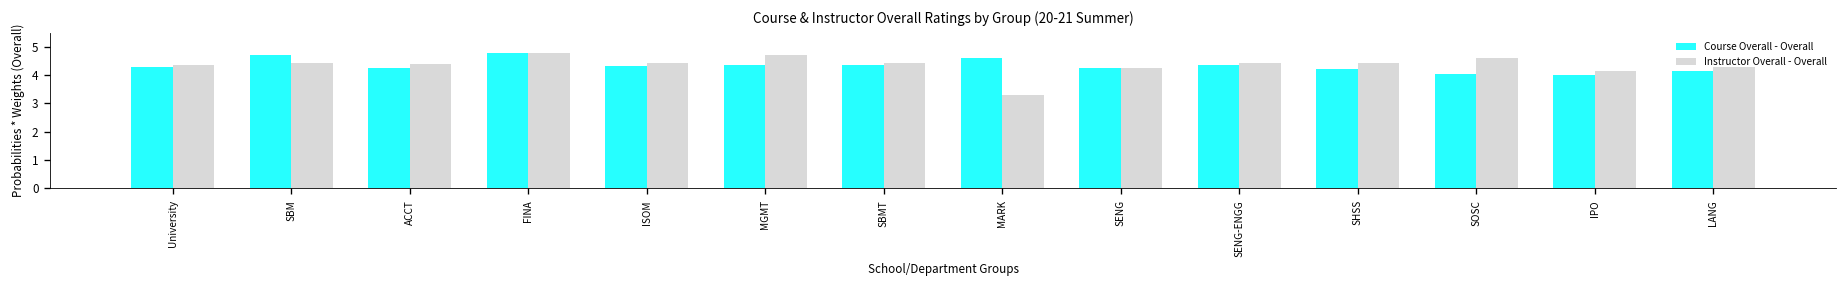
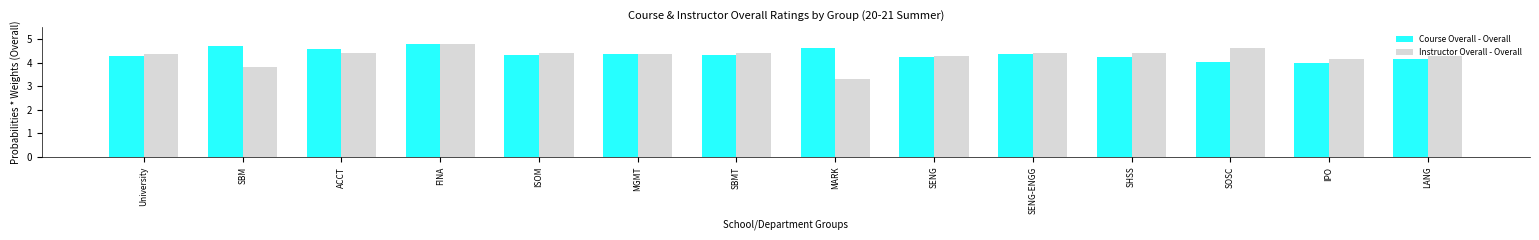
Instructor Overall - Overall, SBM: 4.4 -> 3.8
Course Overall - Overall, ACCT: 4.2 -> 4.6
Instructor Overall - Overall, MGMT: 4.7 -> 4.4
